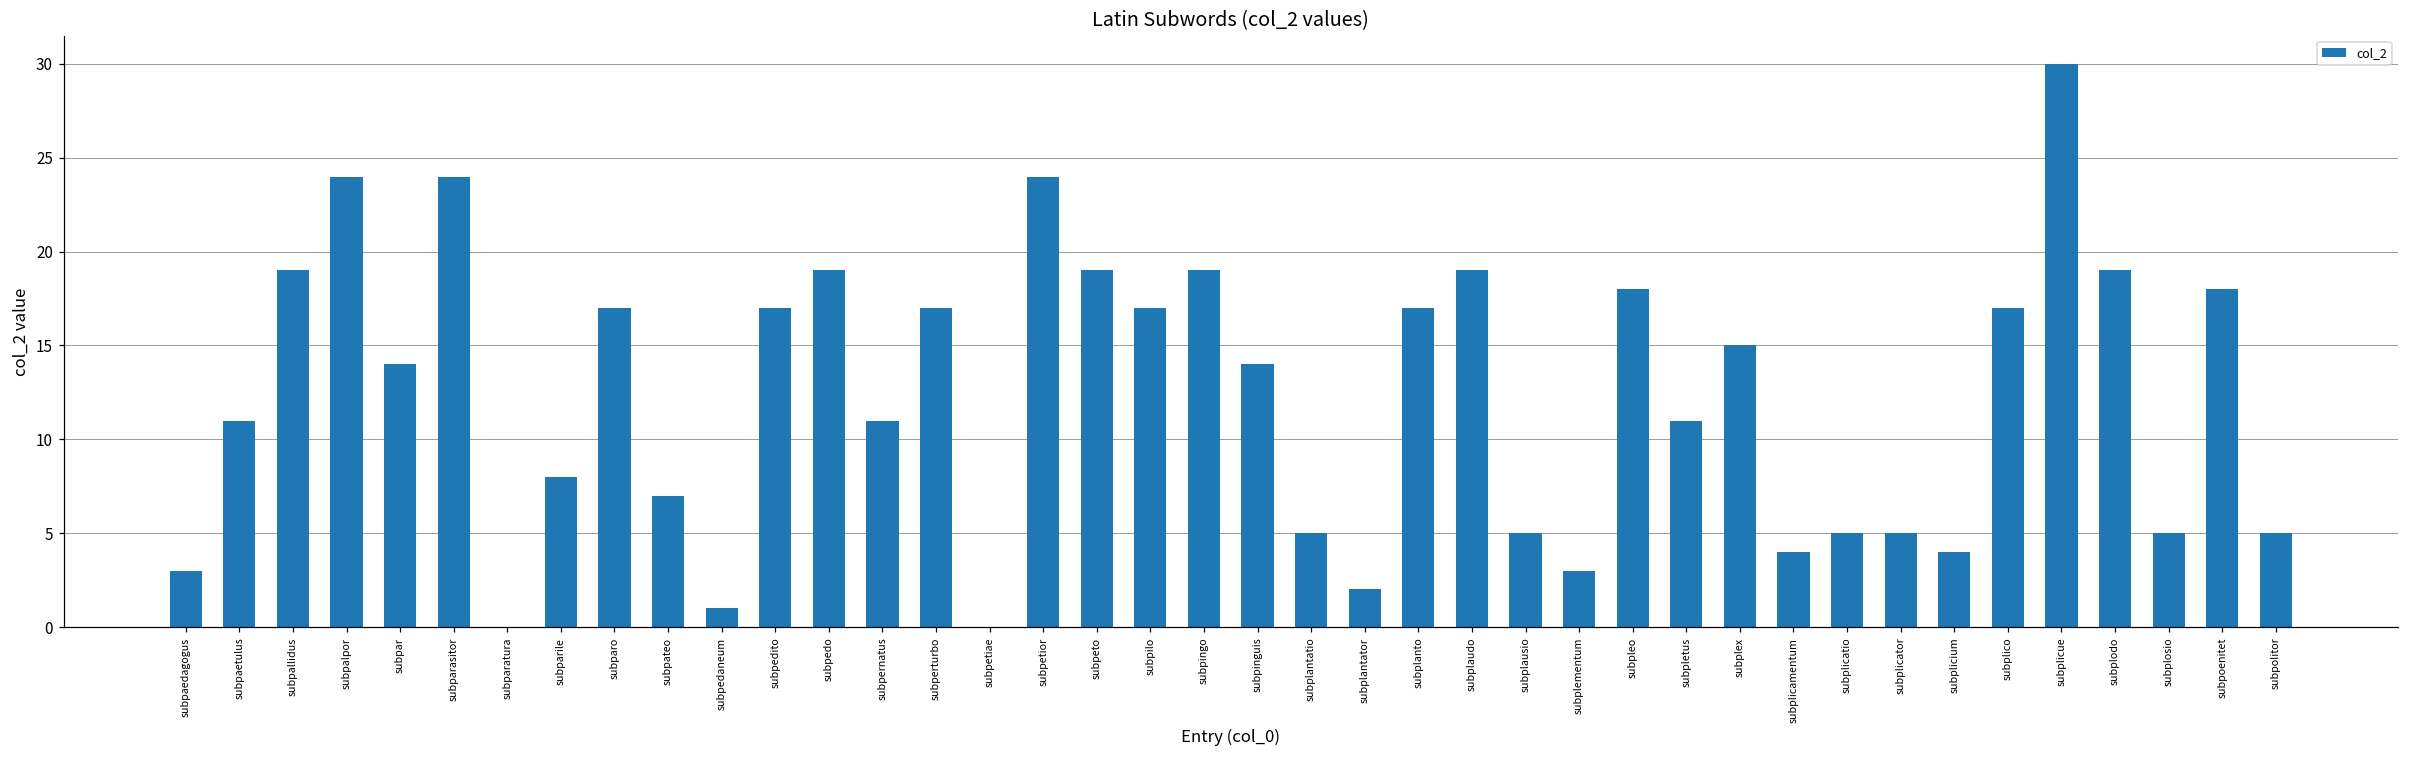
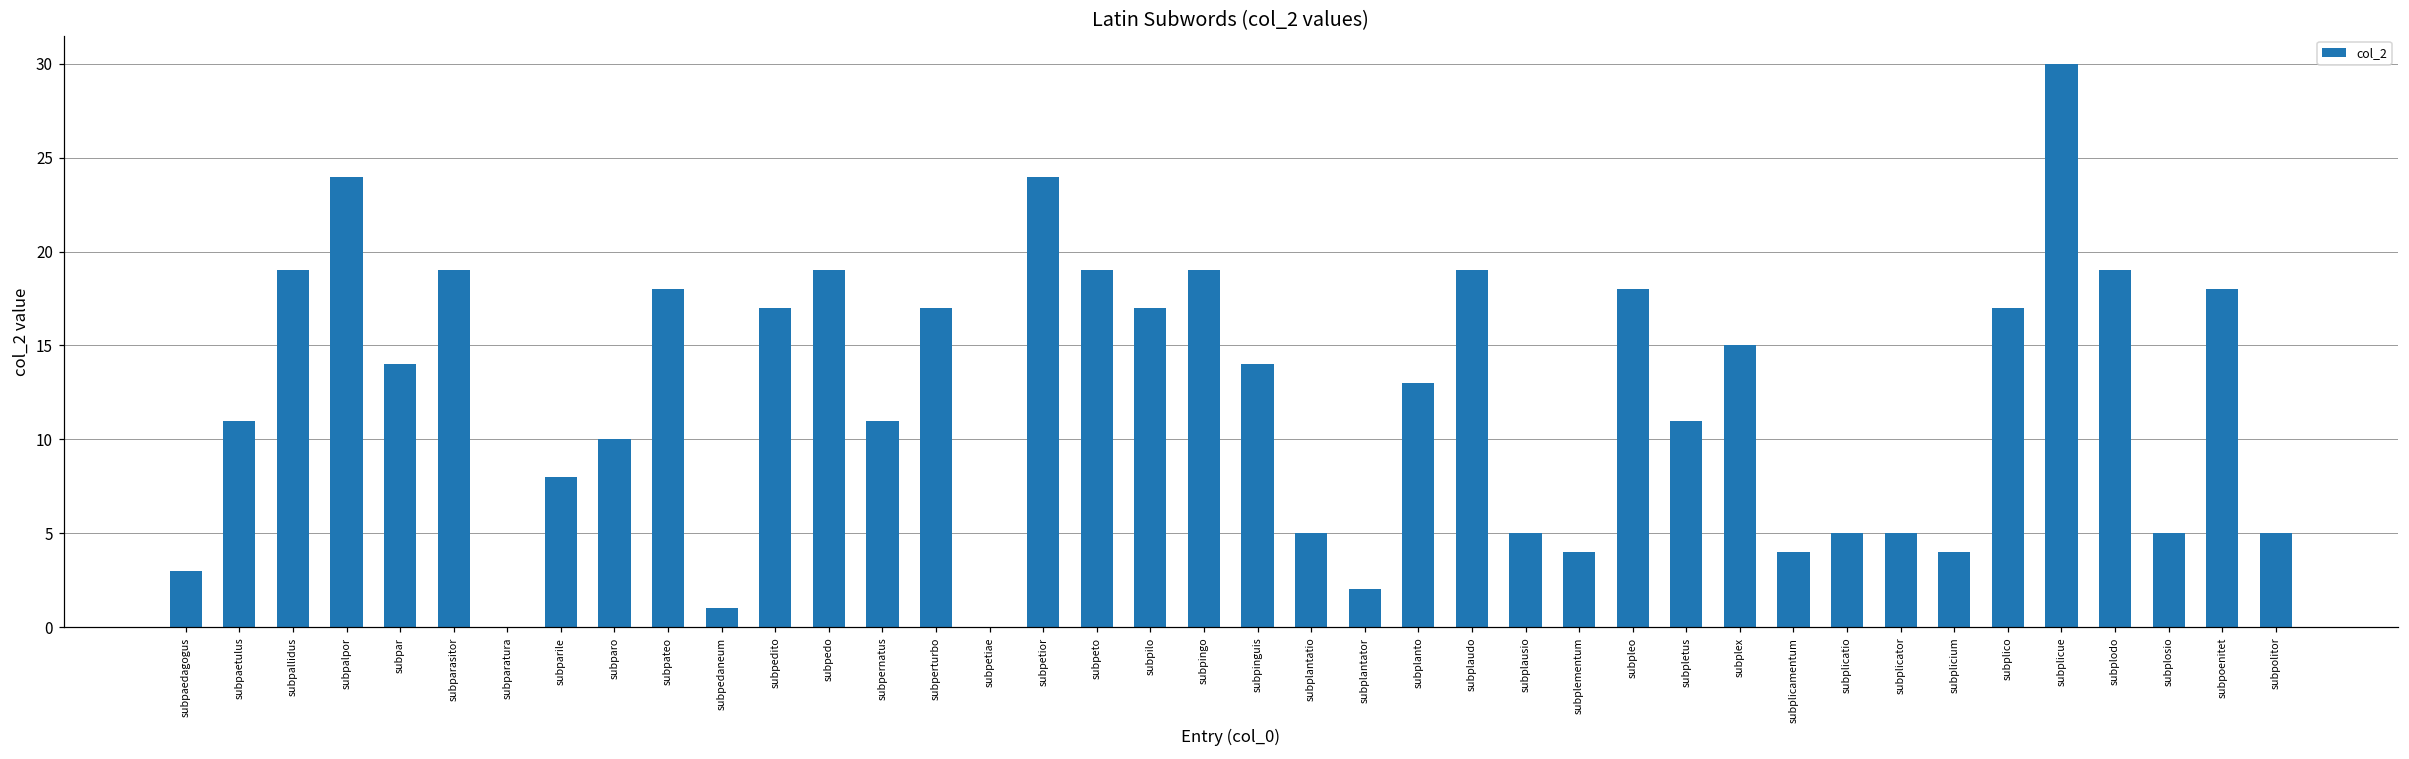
subparasitor: 24 -> 19
subparo: 17 -> 10
subpateo: 7 -> 18
subplanto: 17 -> 13
subplementum: 3 -> 4
